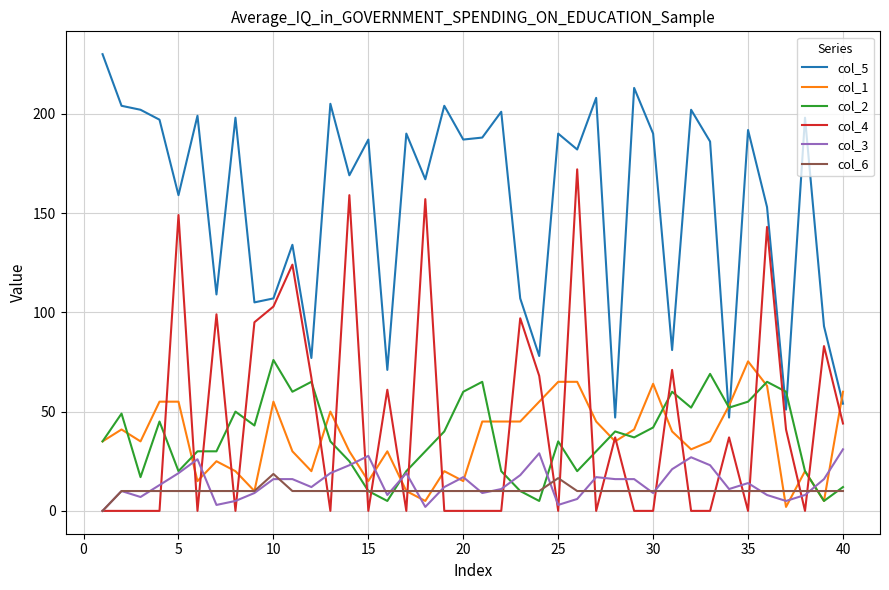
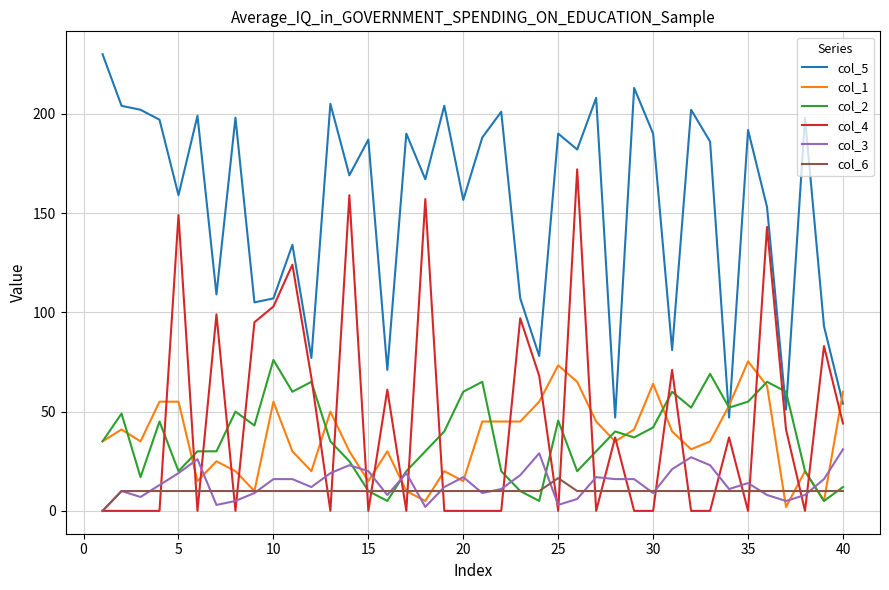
col_6, 10: 19 -> 10
col_3, 15: 28 -> 20
col_5, 20: 187 -> 157
col_1, 25: 65 -> 73
col_2, 25: 35 -> 46
